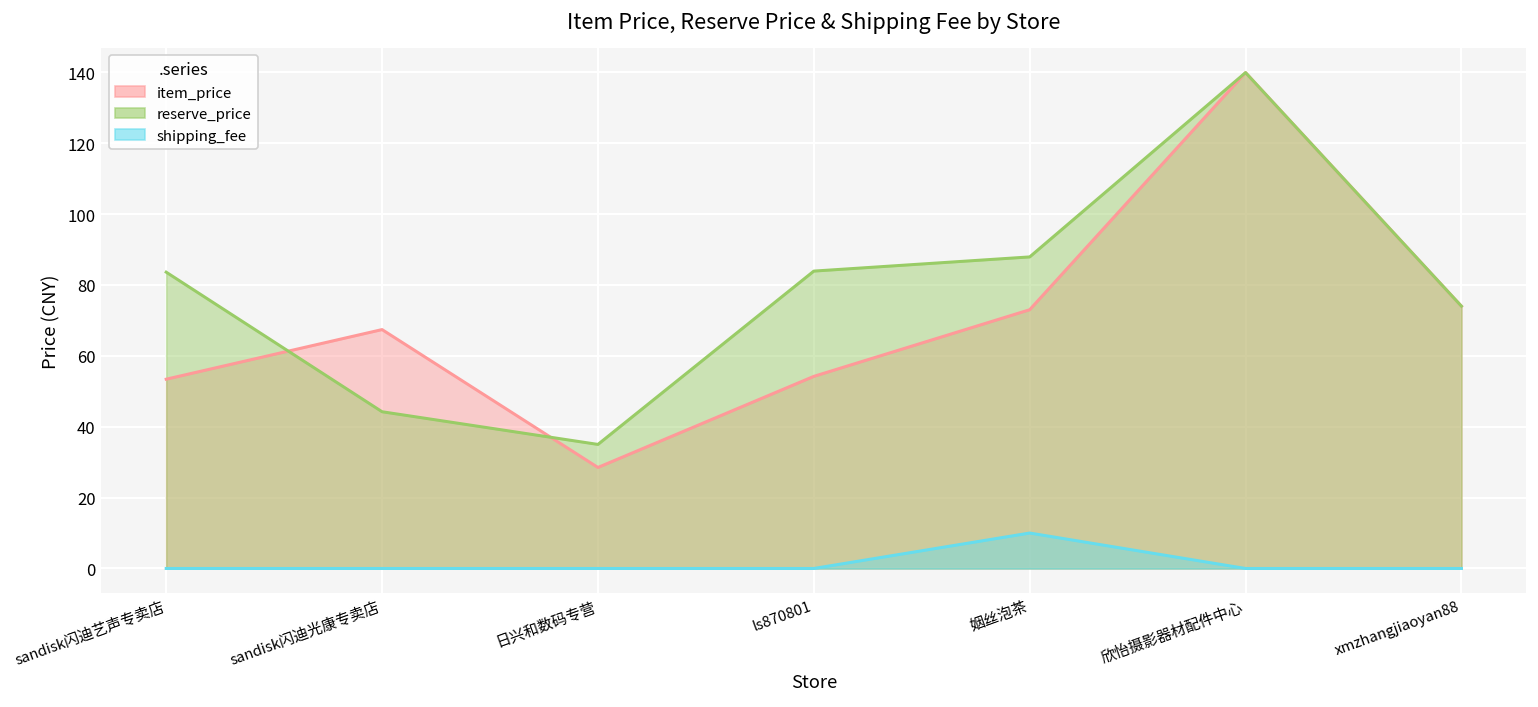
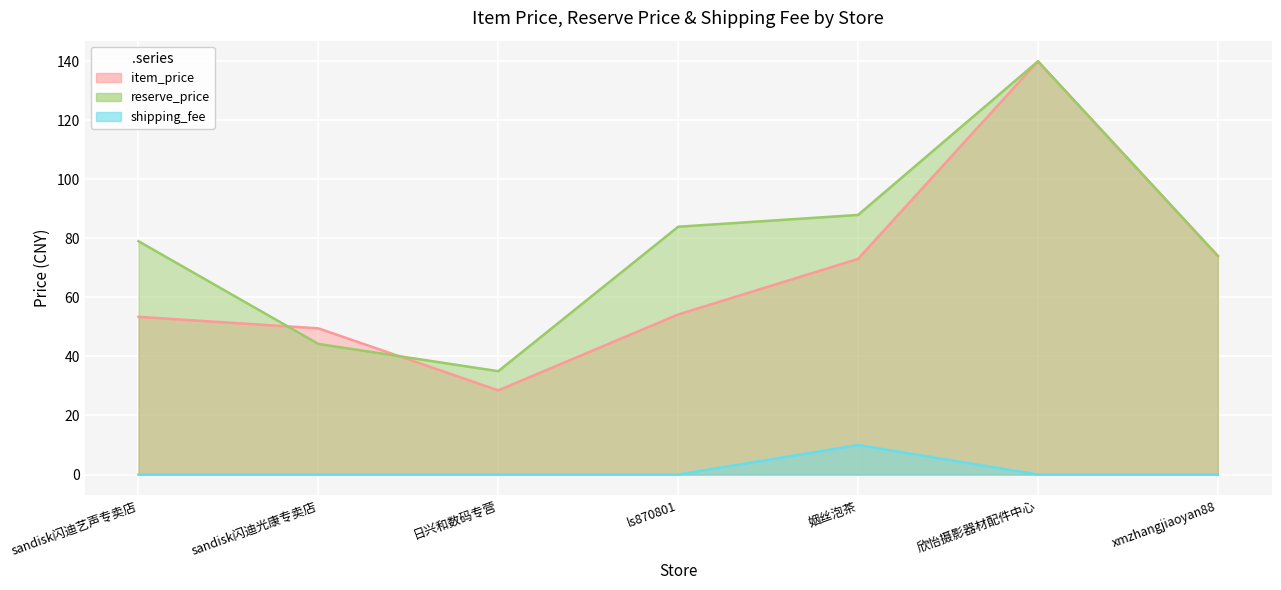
reserve_price, sandisk闪迪艺声专卖店: 84 -> 79
item_price, sandisk闪迪光康专卖店: 67 -> 50
